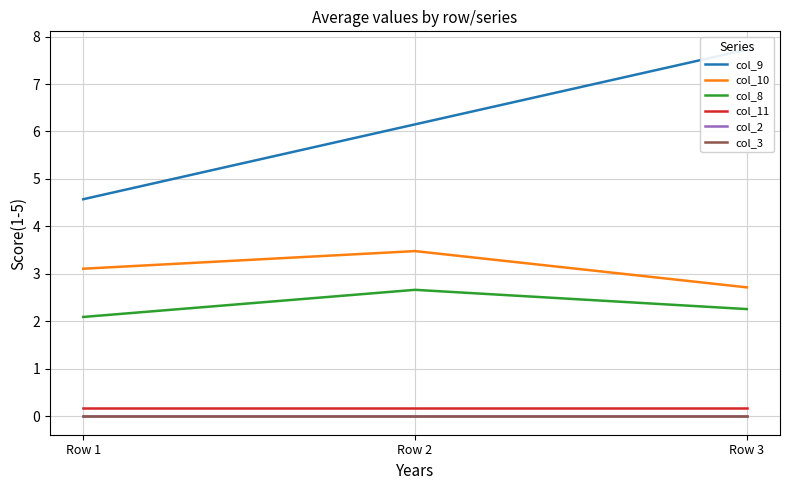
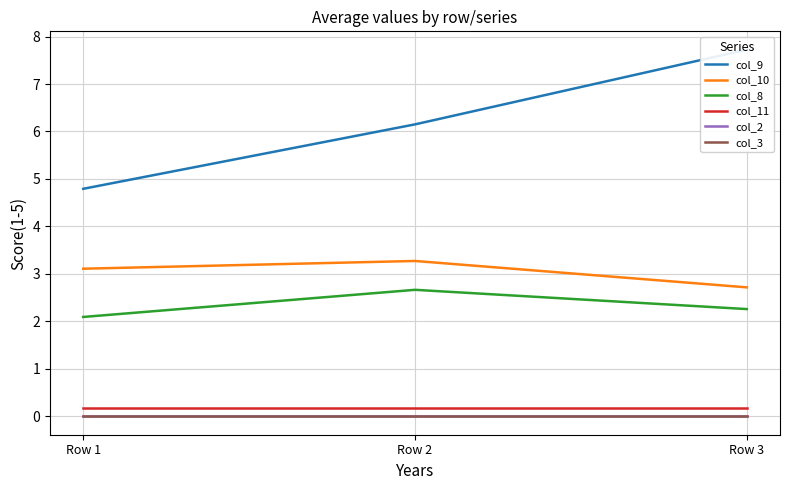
col_9, Row 1: 4.6 -> 4.8
col_10, Row 2: 3.5 -> 3.3
